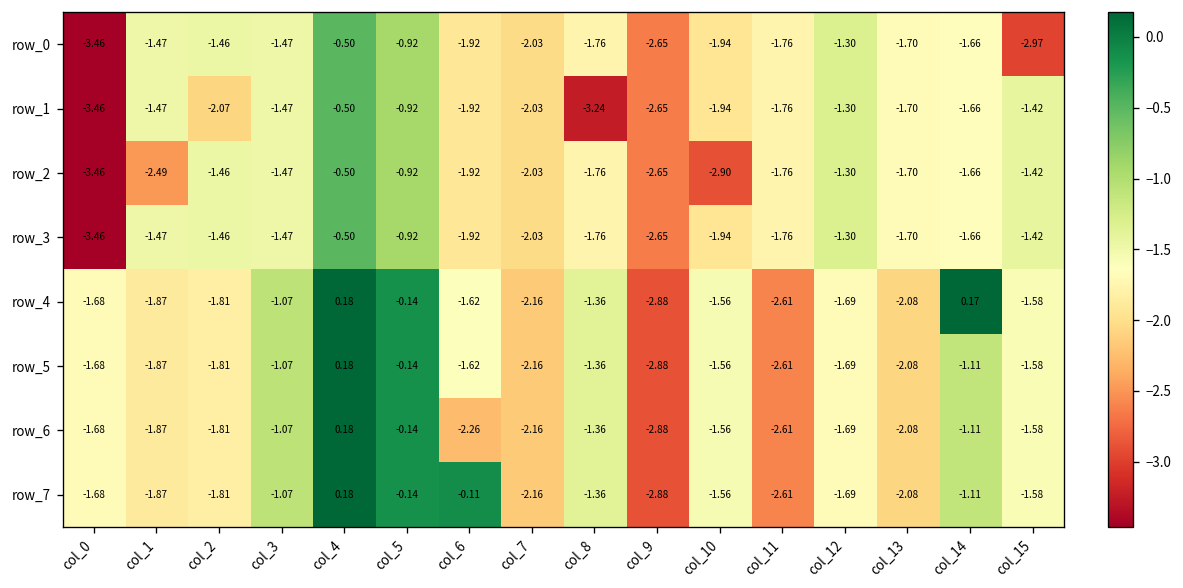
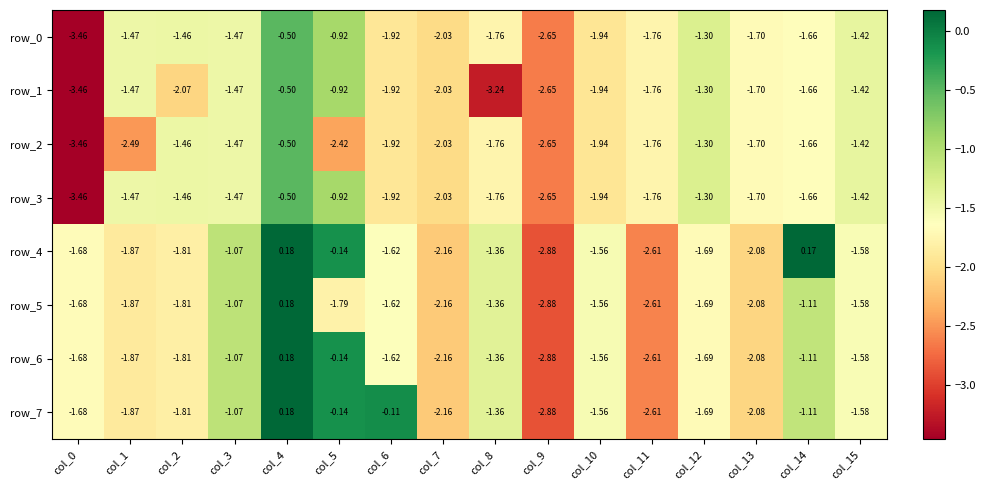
row_0, col_15: -2.97 -> -1.42
row_2, col_5: -0.92 -> -2.42
row_2, col_10: -2.90 -> -1.94
row_5, col_5: -0.14 -> -1.79
row_6, col_6: -2.26 -> -1.62
